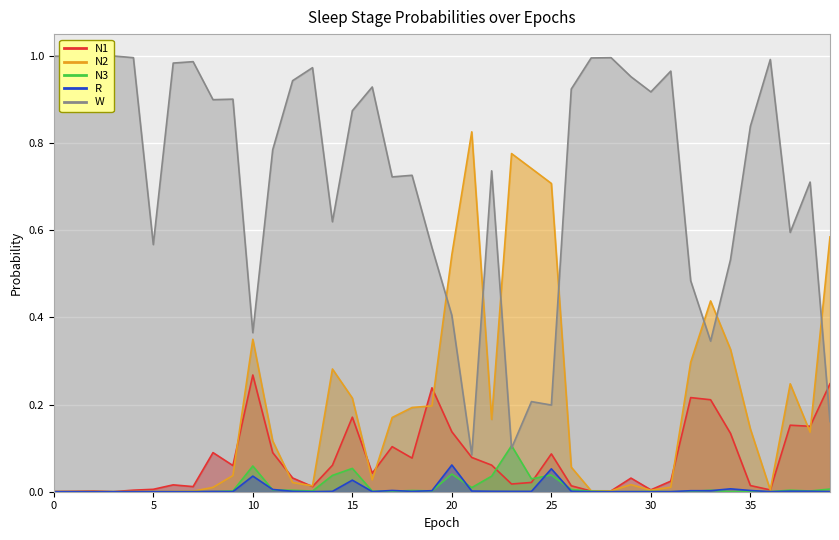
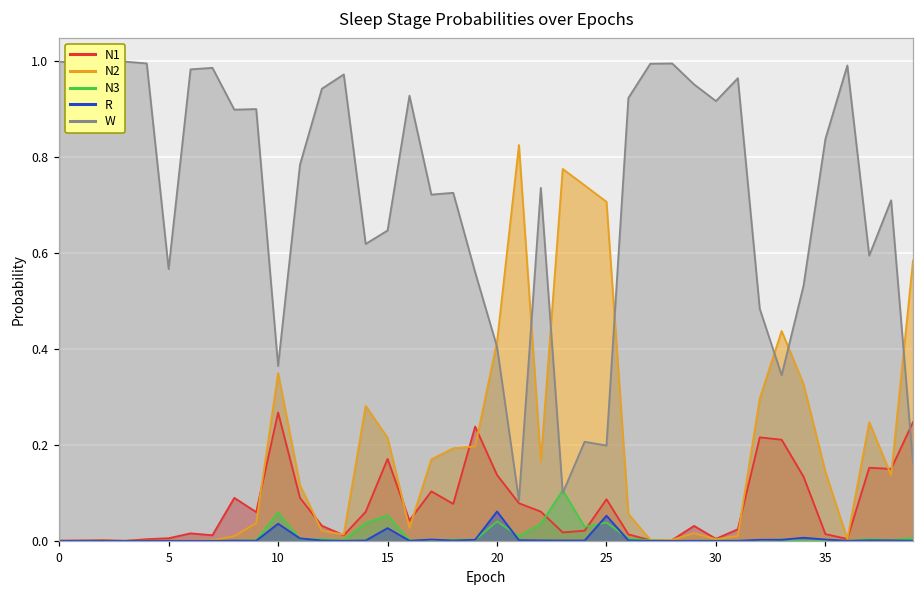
W, 15: 0.87 -> 0.65
N2, 20: 0.54 -> 0.42
